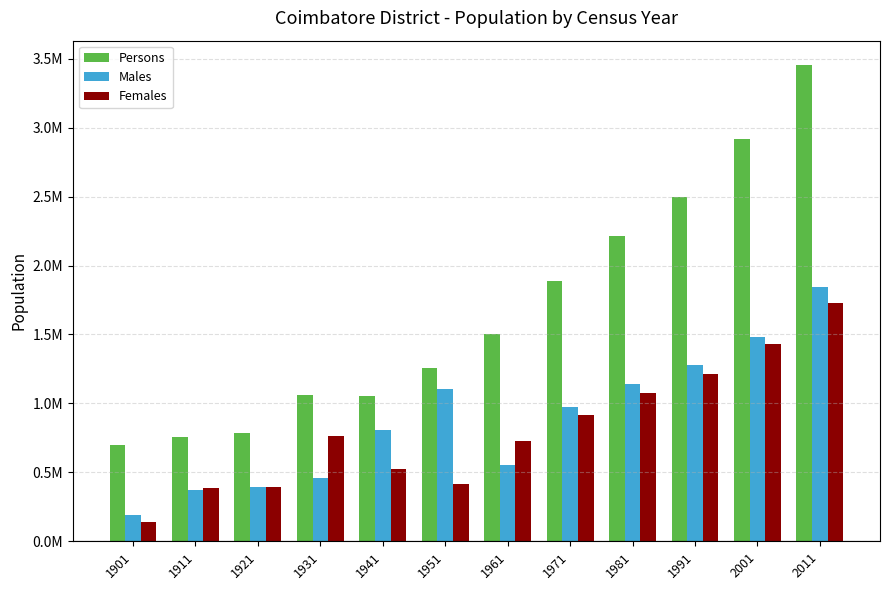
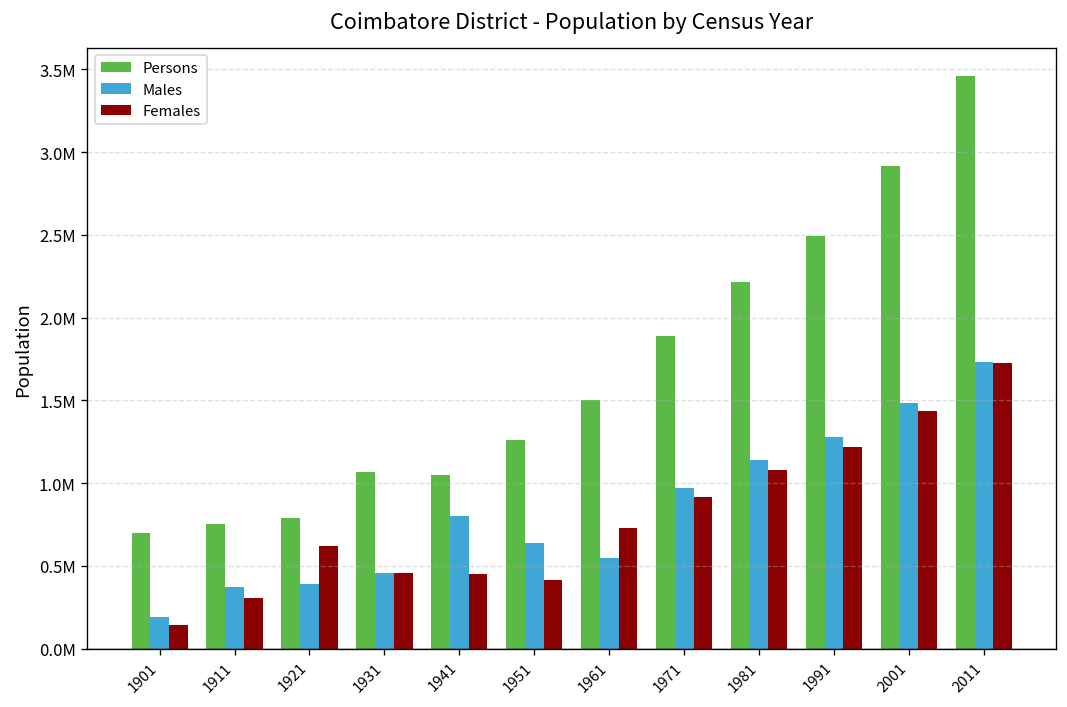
Females, 1911: 380000 -> 300000
Females, 1921: 400000 -> 620000
Females, 1931: 770000 -> 460000
Females, 1941: 520000 -> 450000
Males, 1951: 1100000 -> 640000
Males, 2011: 1840000 -> 1730000
